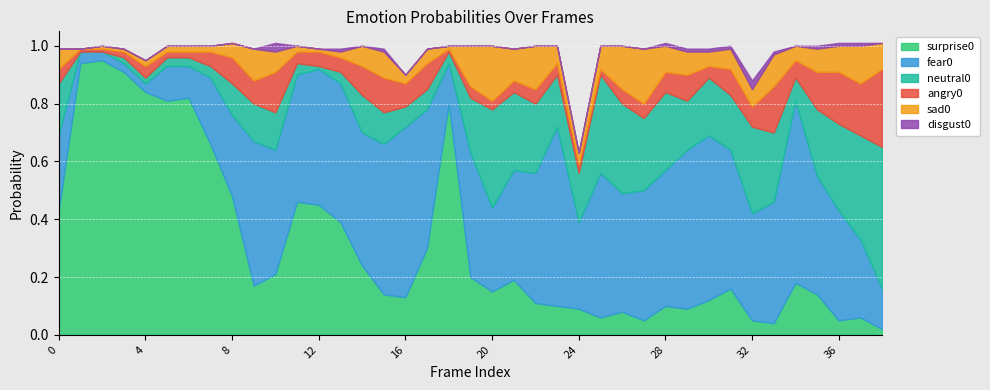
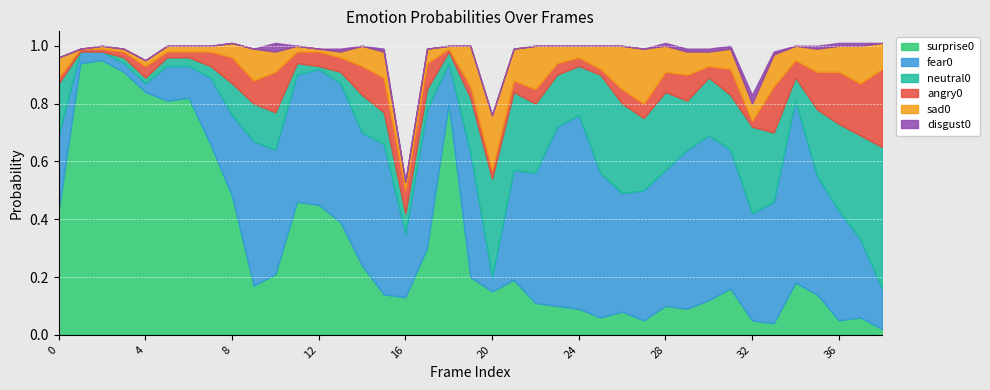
angry0, 0: 0.05 -> 0.02
fear0, 16: 0.59 -> 0.22
fear0, 20: 0.29 -> 0.05
fear0, 24: 0.30 -> 0.67
angry0, 32: 0.07 -> 0.02
